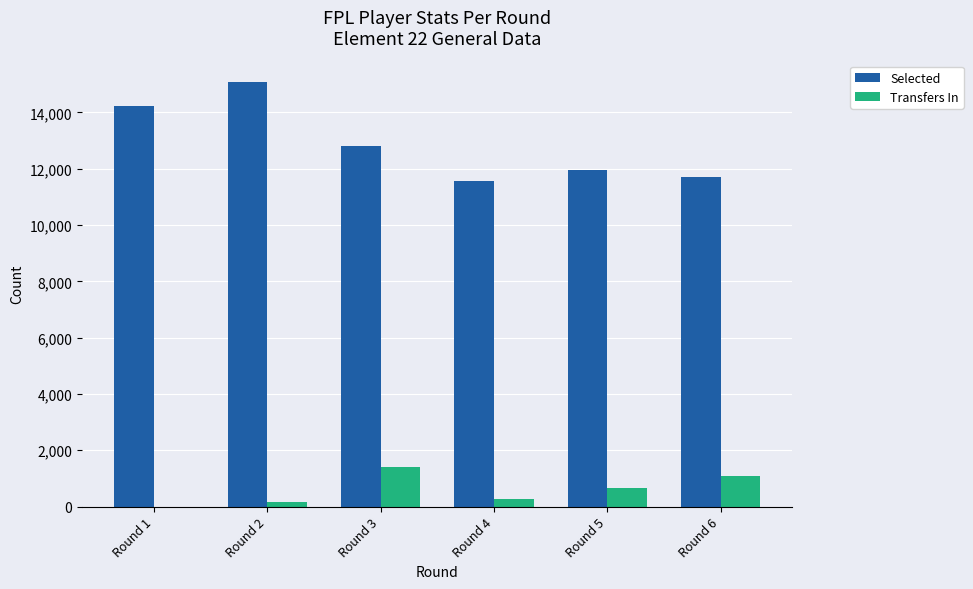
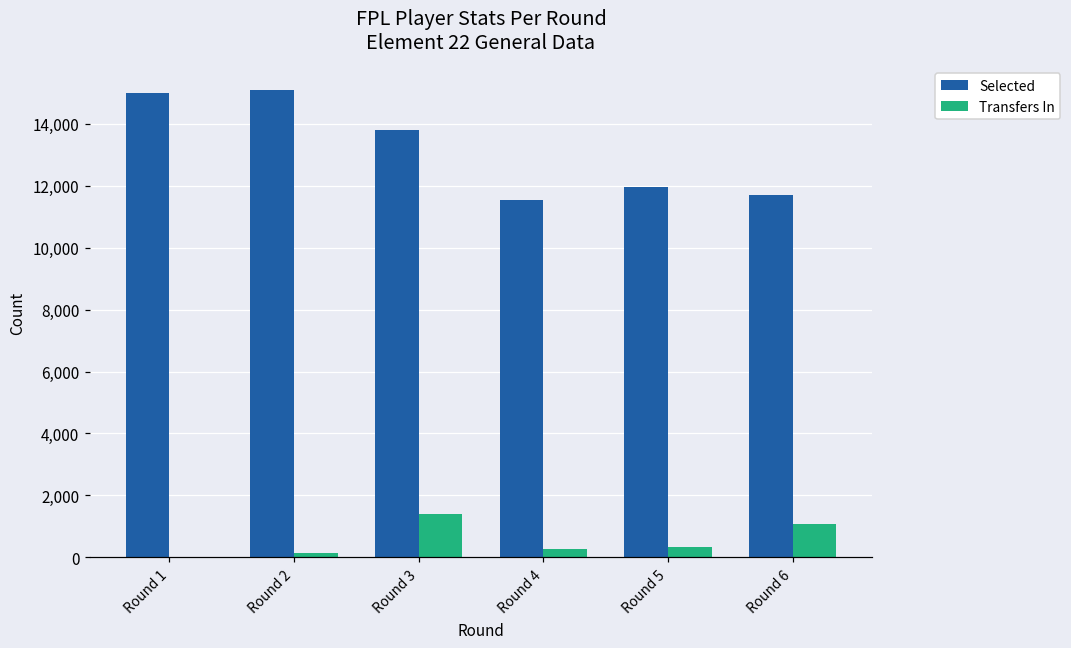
Selected, Round 1: 14,200 -> 15,000
Selected, Round 3: 12,800 -> 13,800
Transfers In, Round 5: 700 -> 300
